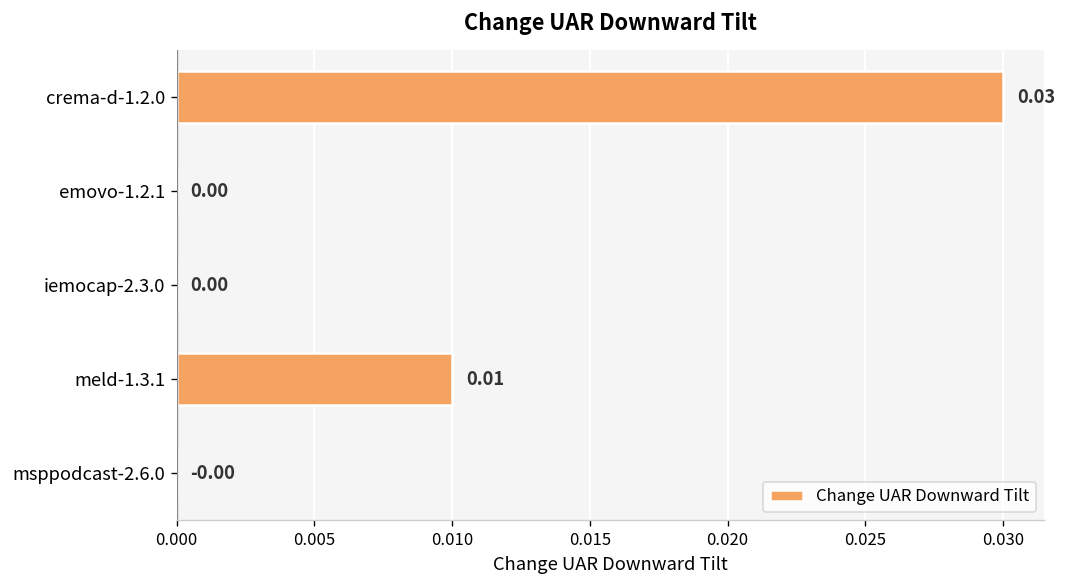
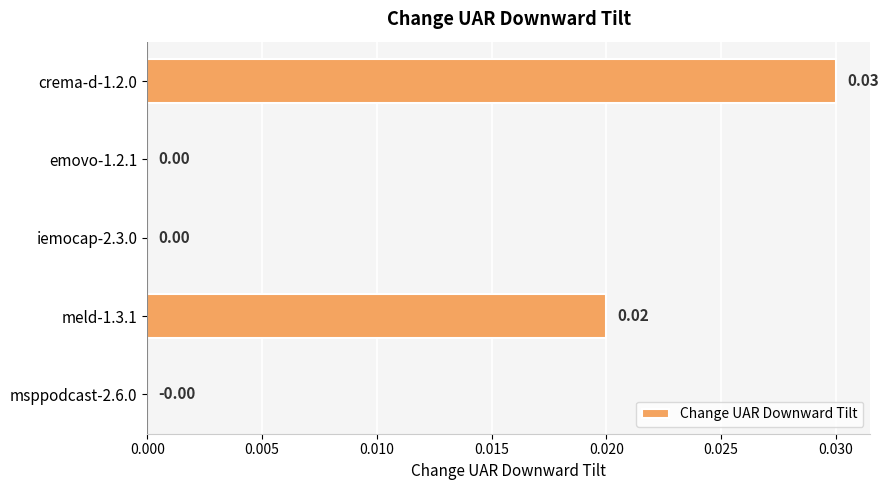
meld-1.3.1: 0.01 -> 0.02
